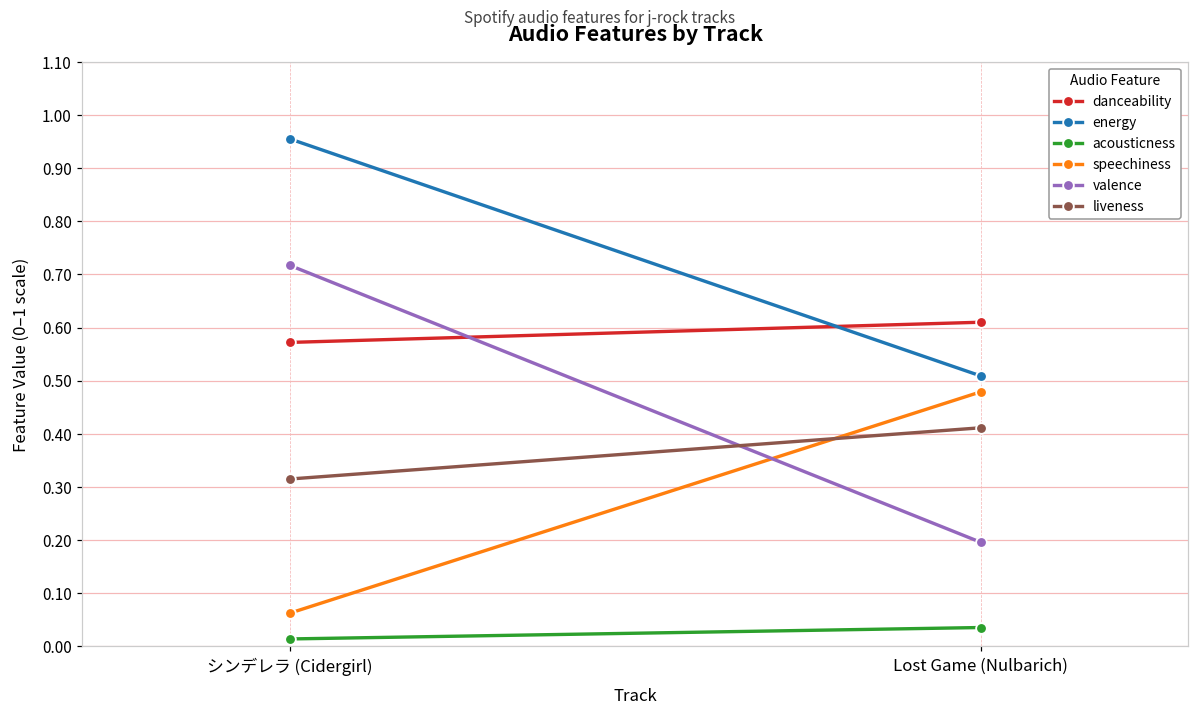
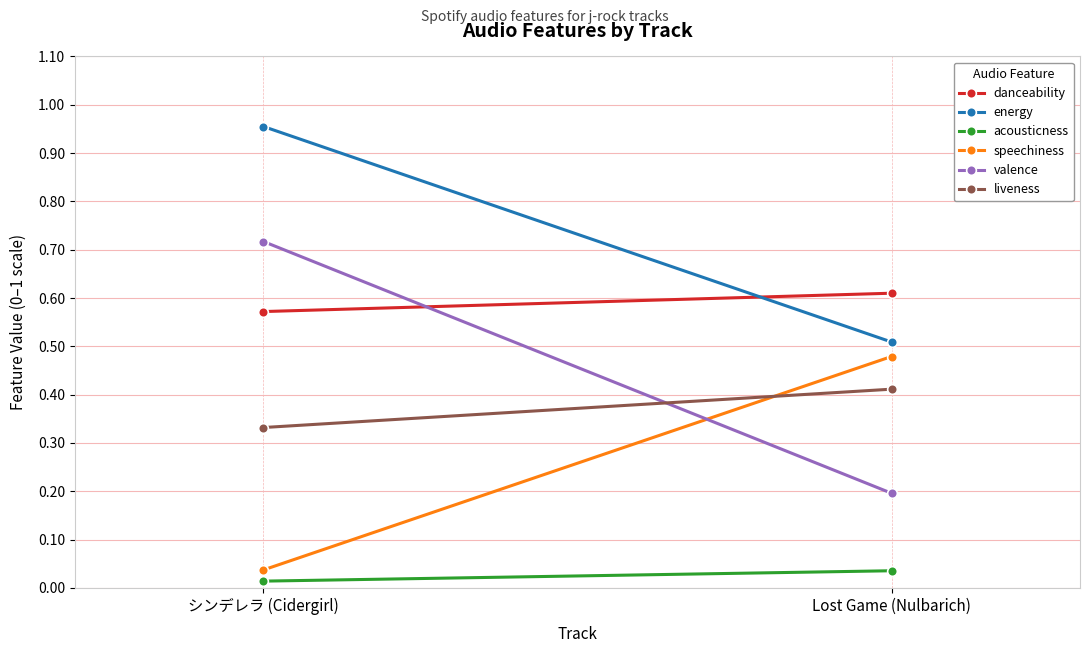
speechiness, シンデレラ (Cidergirl): 0.06 -> 0.04
liveness, シンデレラ (Cidergirl): 0.32 -> 0.33
